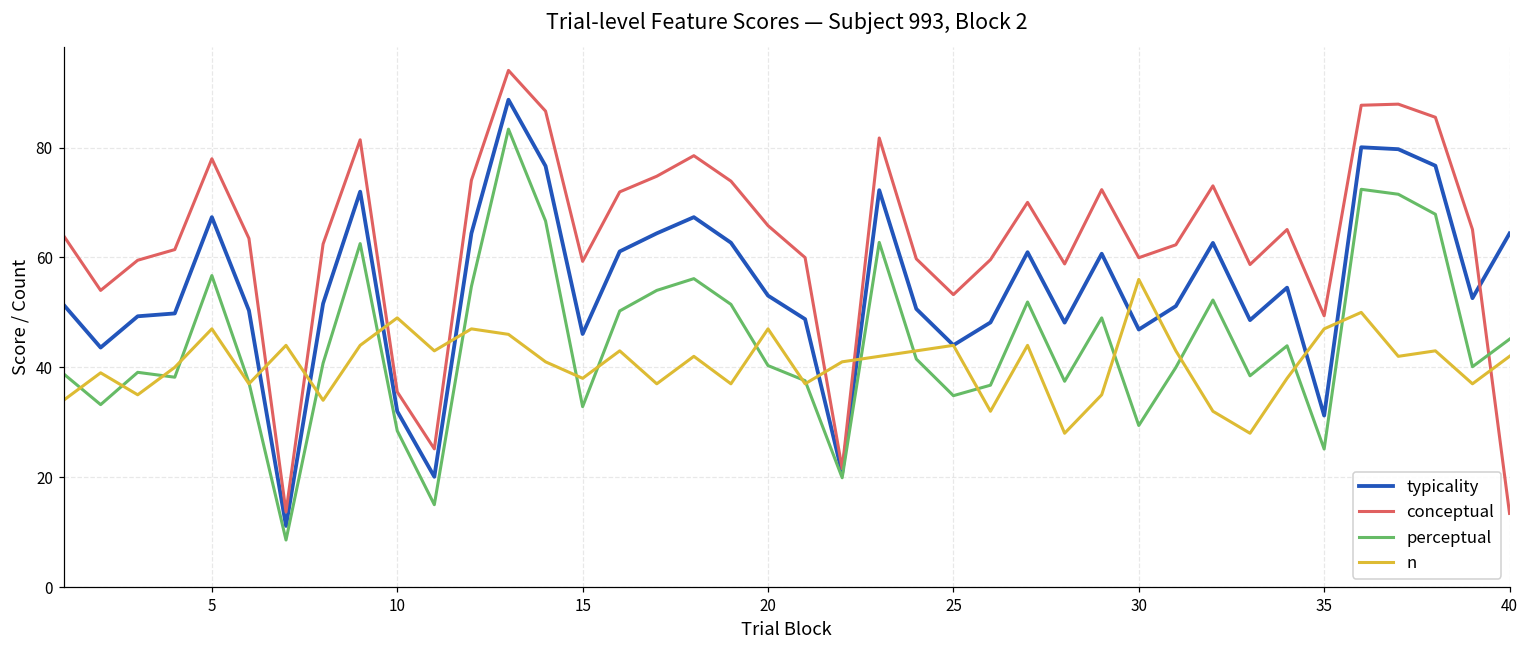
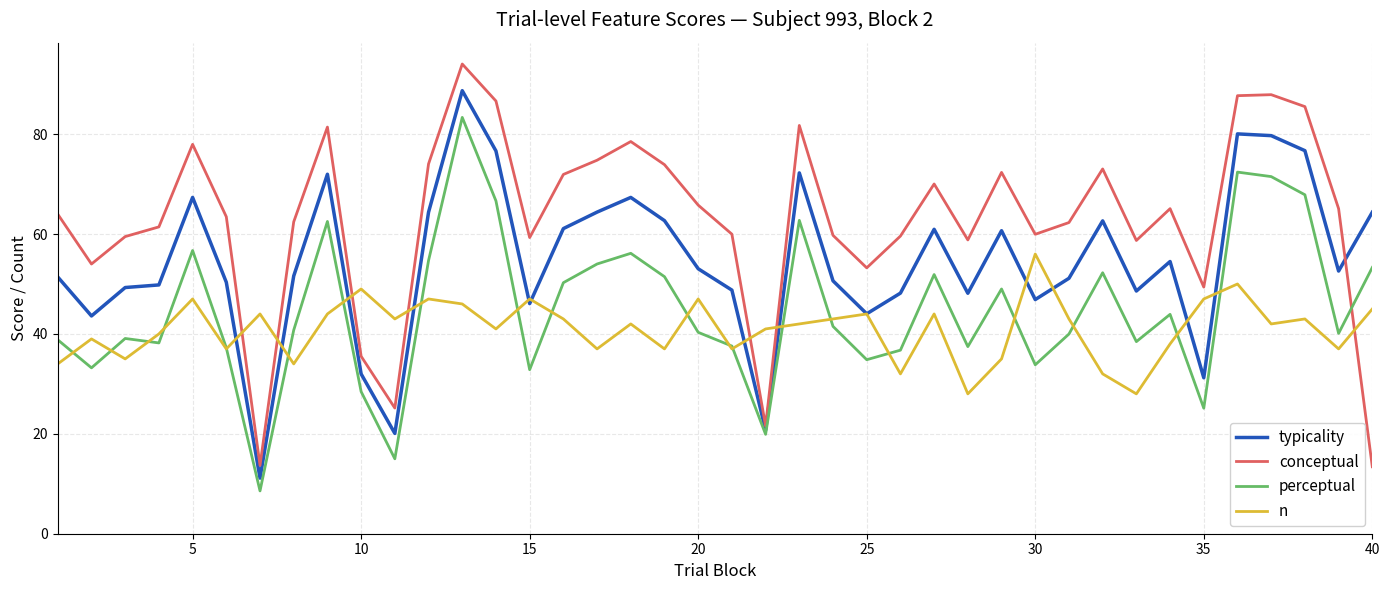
n, 15: 38 -> 47
perceptual, 30: 29 -> 34
perceptual, 40: 45 -> 53
n, 40: 42 -> 45
